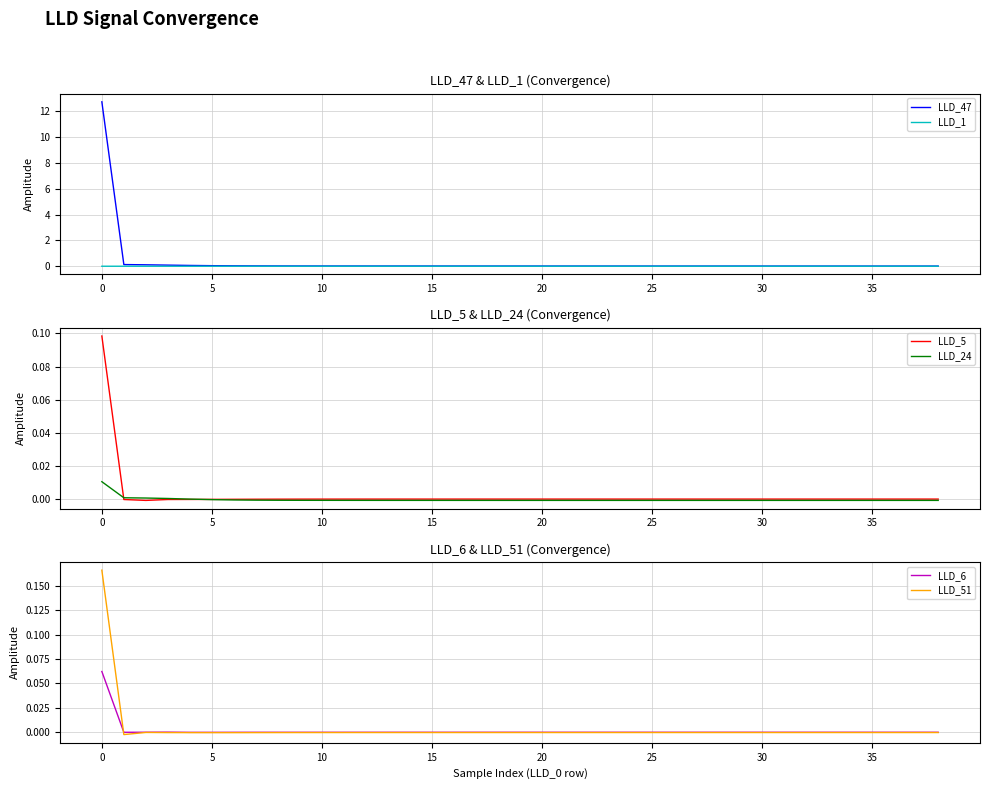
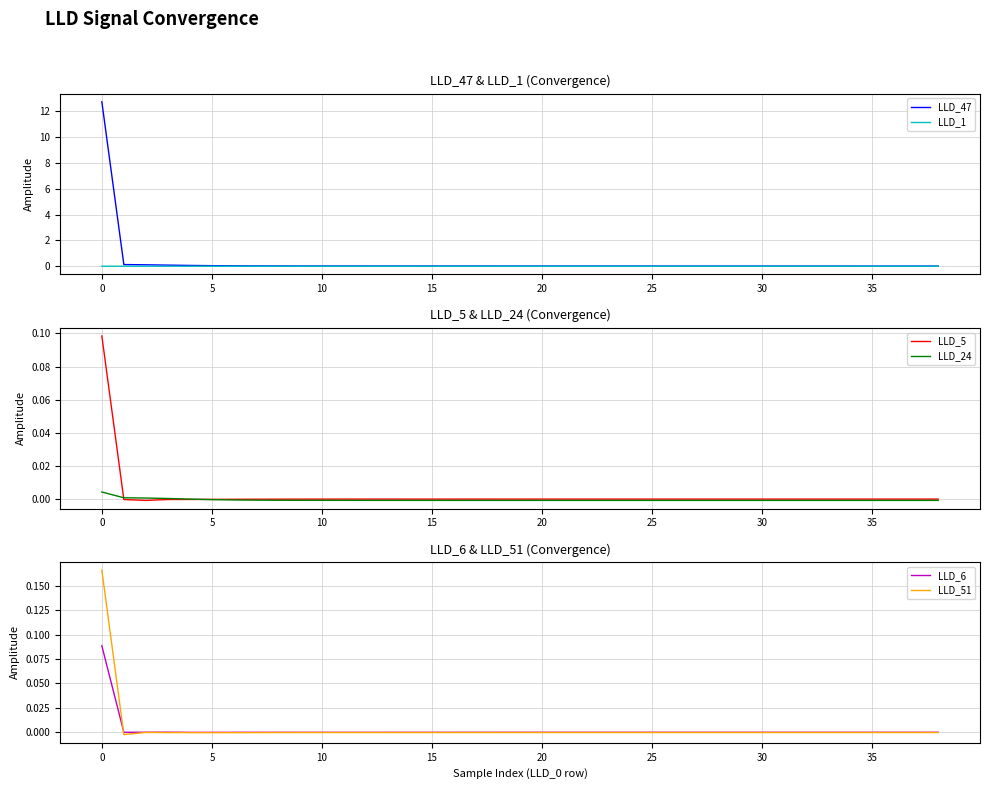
LLD_5 & LLD_24 (Convergence), LLD_24, 0: 0.011 -> 0.004
LLD_6 & LLD_51 (Convergence), LLD_6, 0: 0.06 -> 0.09
